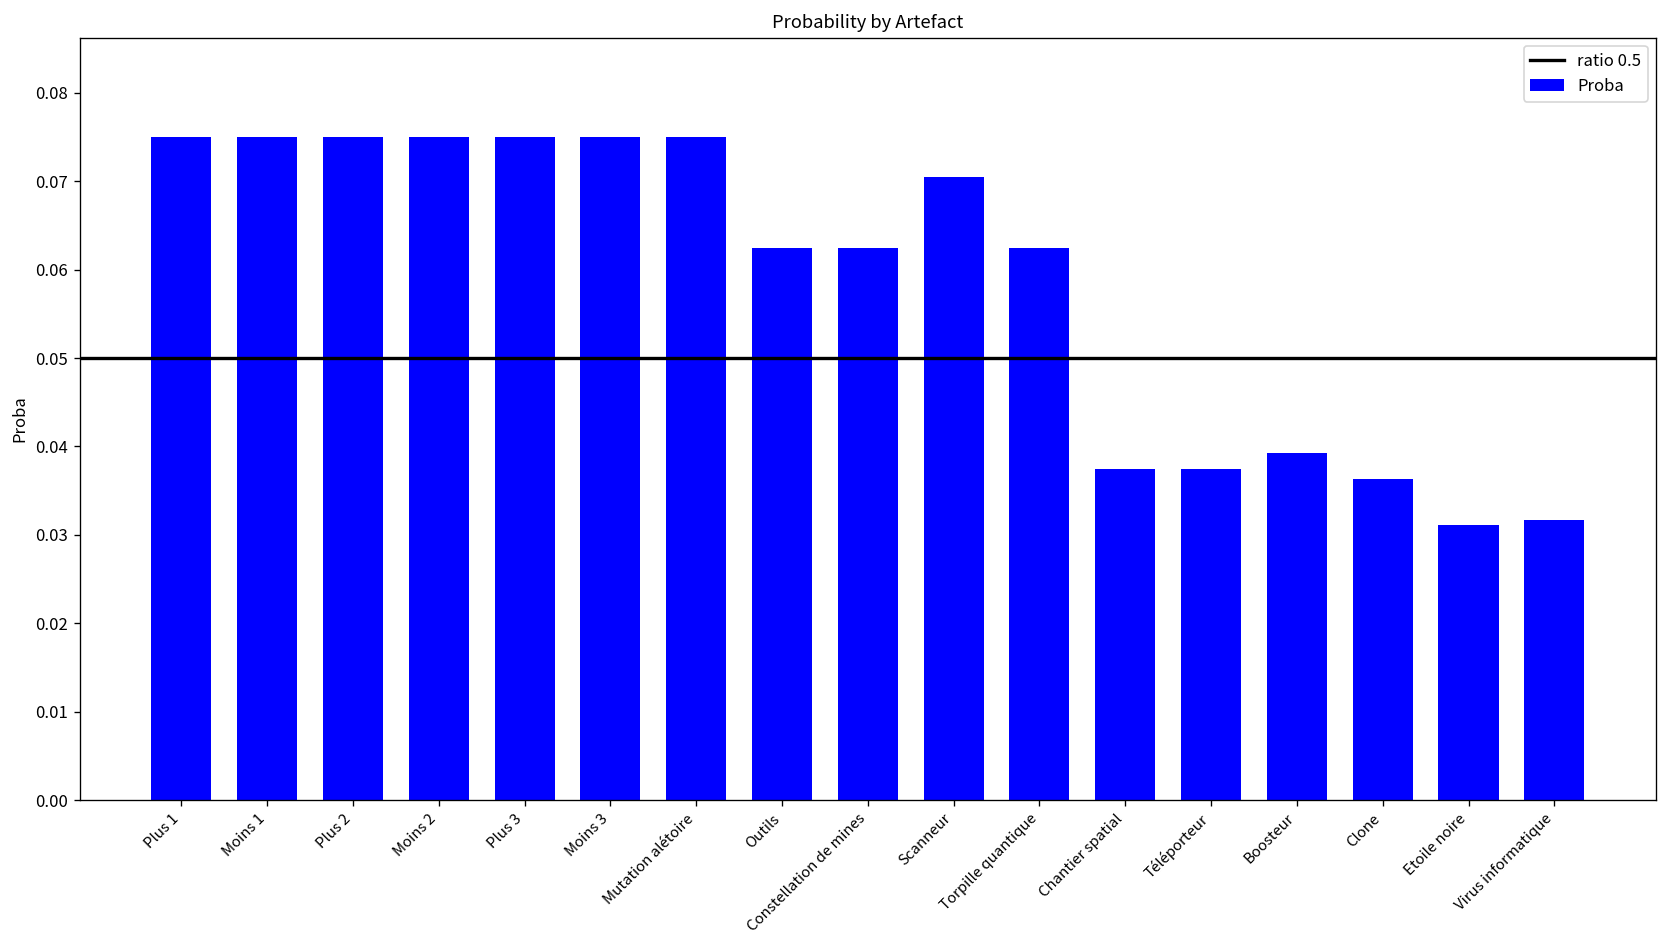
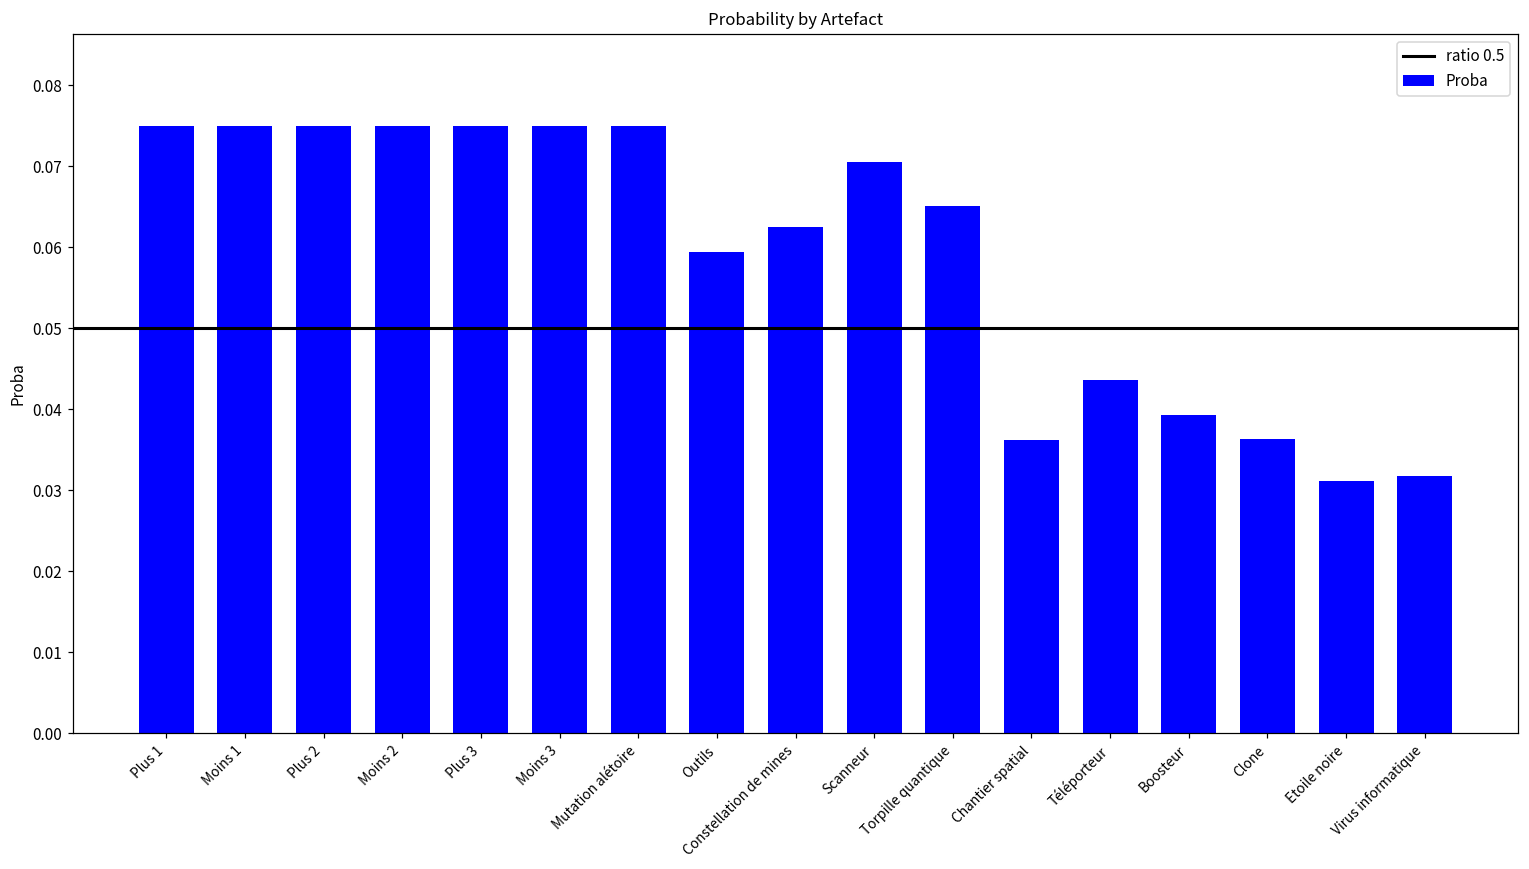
Outils: 0.063 -> 0.059
Torpille quantique: 0.063 -> 0.065
Chantier spatial: 0.038 -> 0.036
Téléporteur: 0.038 -> 0.044
